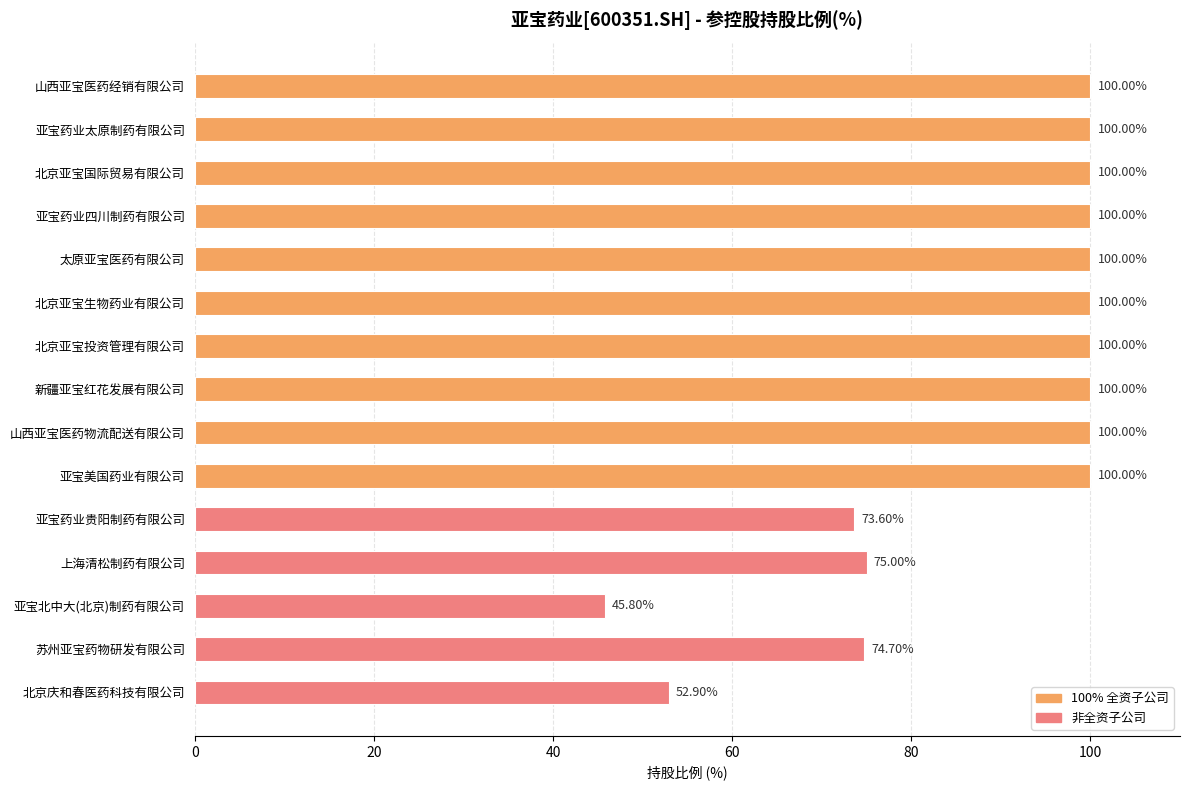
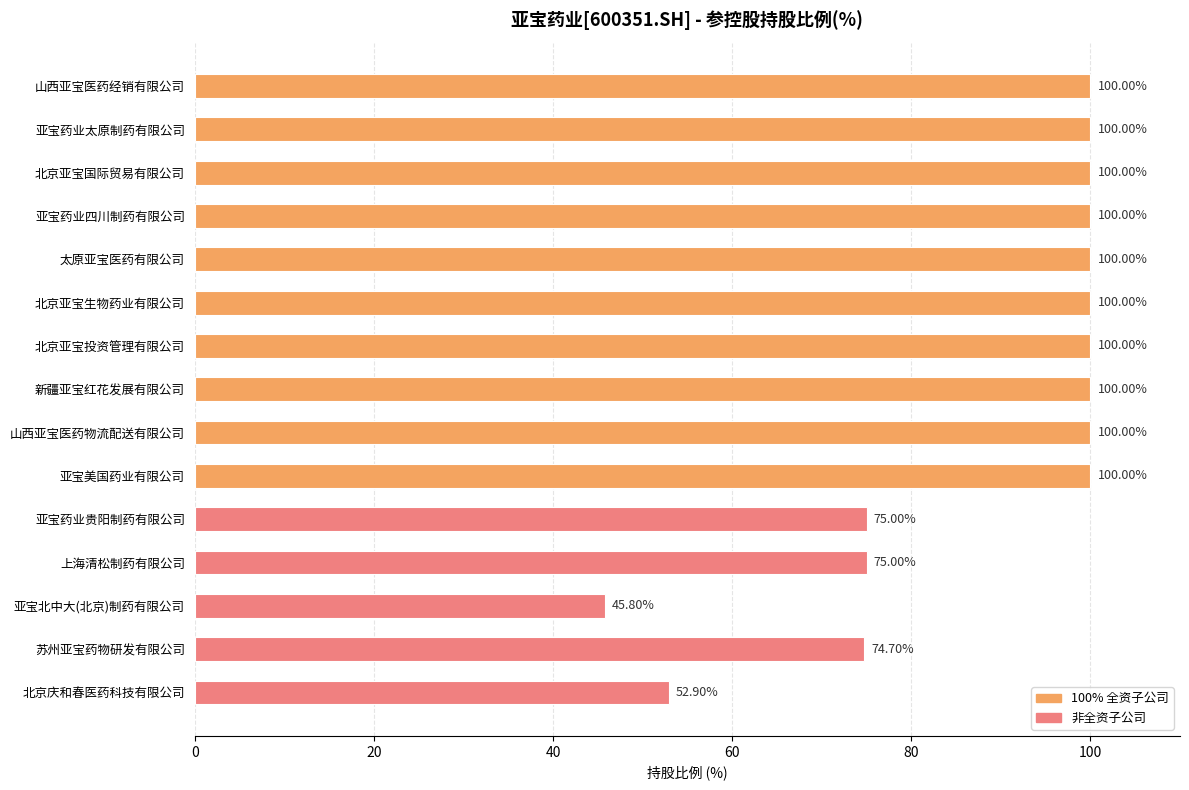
亚宝药业贵阳制药有限公司: 73.60% -> 75.00%
